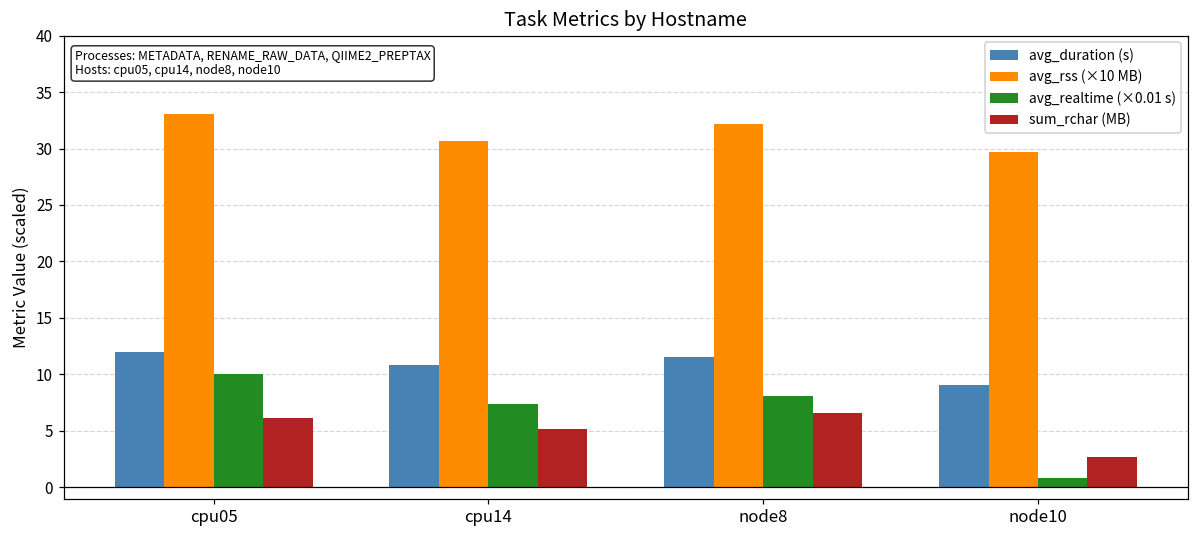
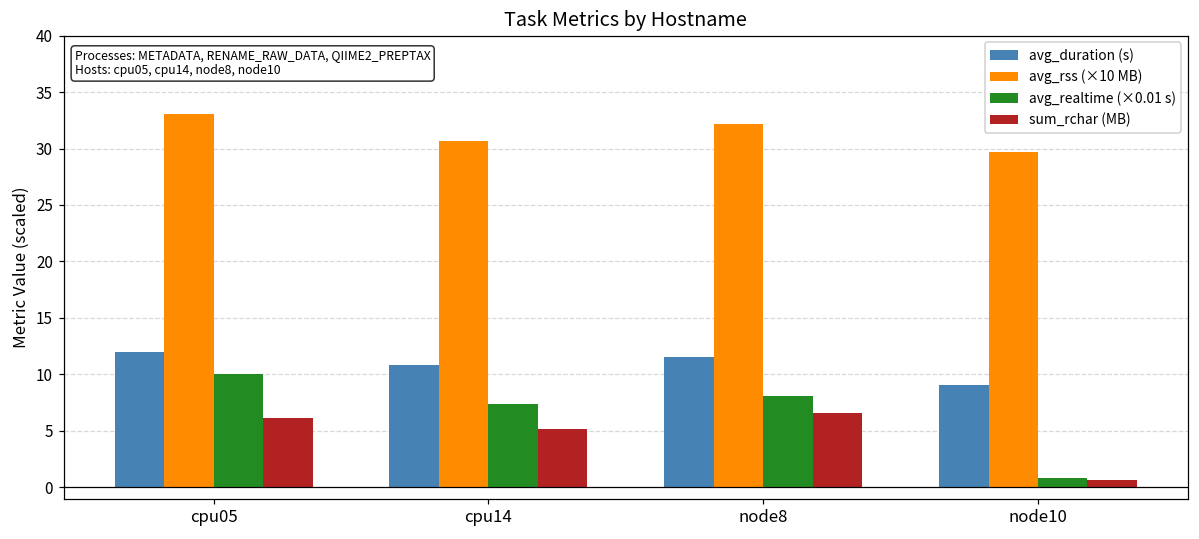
sum_rchar (MB), node10: 2.7 -> 0.6
